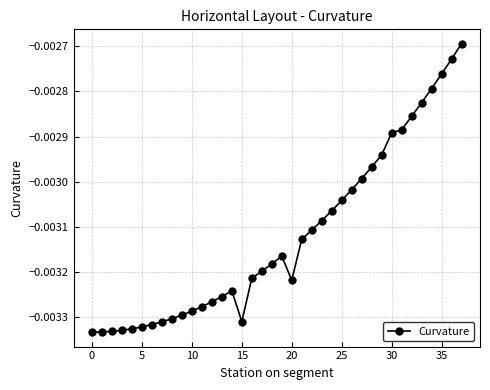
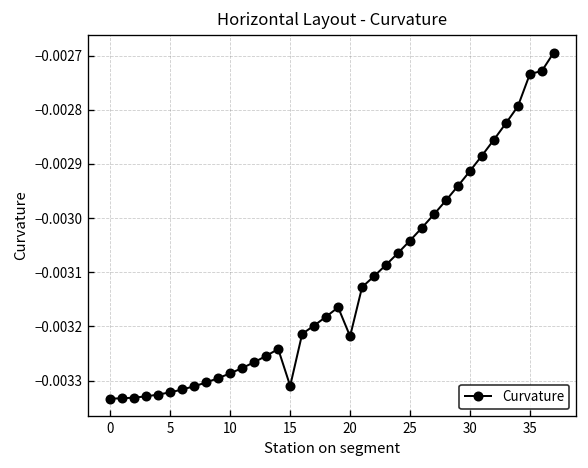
30: -0.00289 -> -0.00291
35: -0.00276 -> -0.00273
